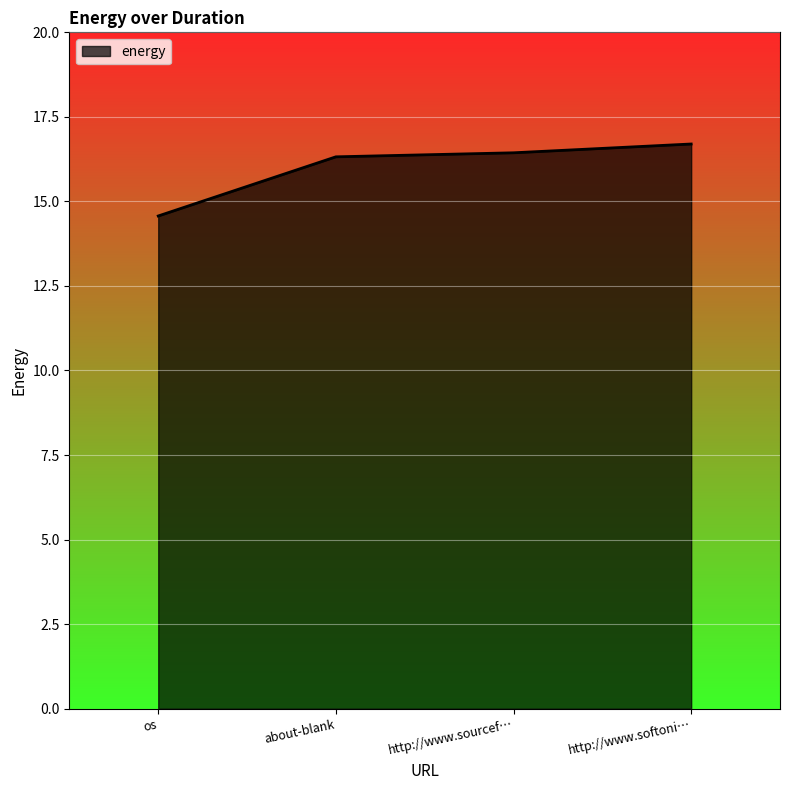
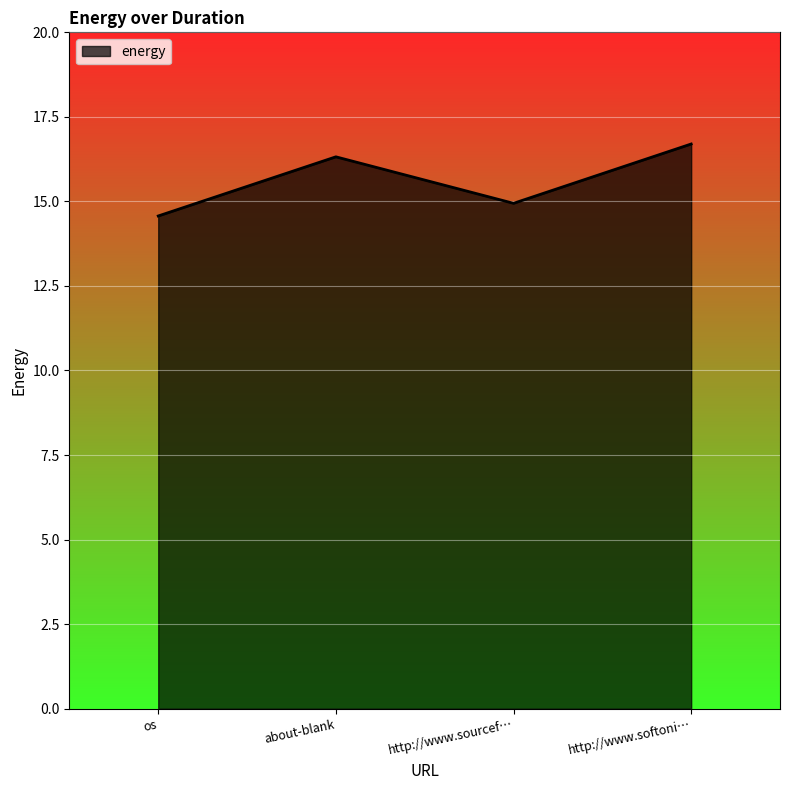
http://www.sourcef…: 16.4 -> 14.9
